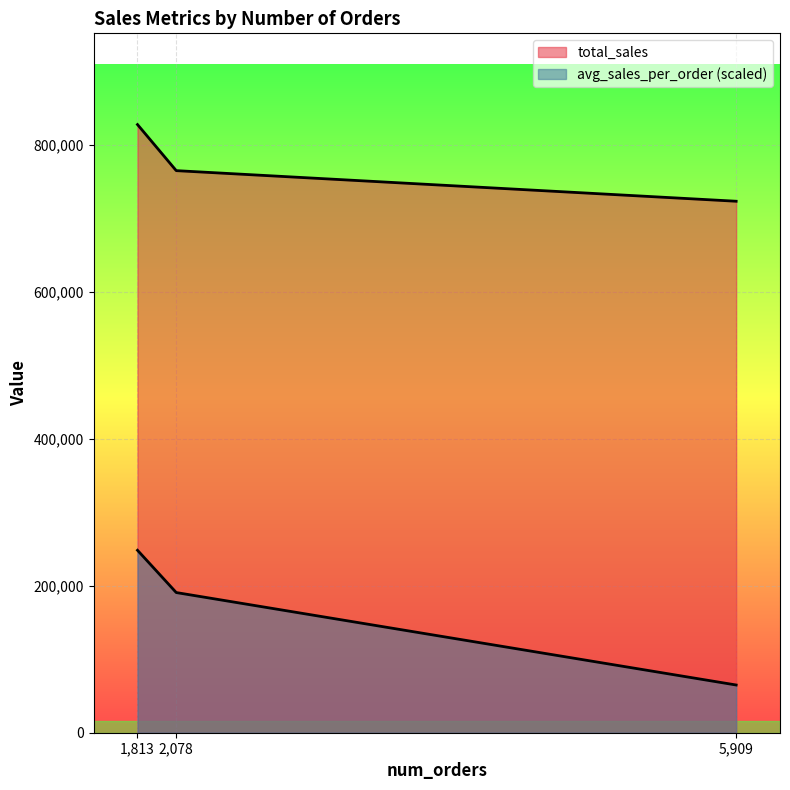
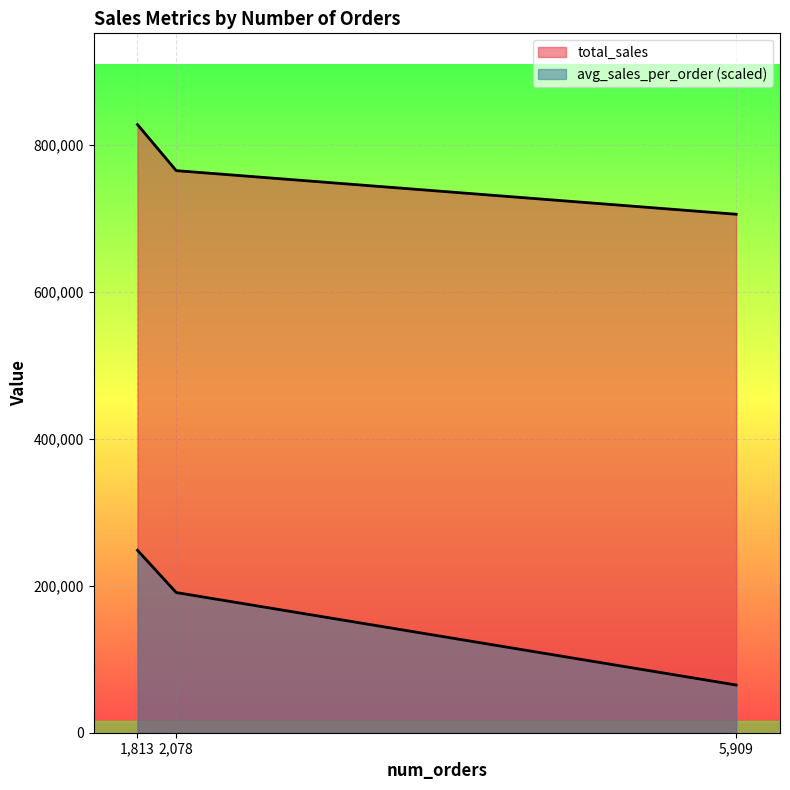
total_sales, 5,909: 720,000 -> 710,000
